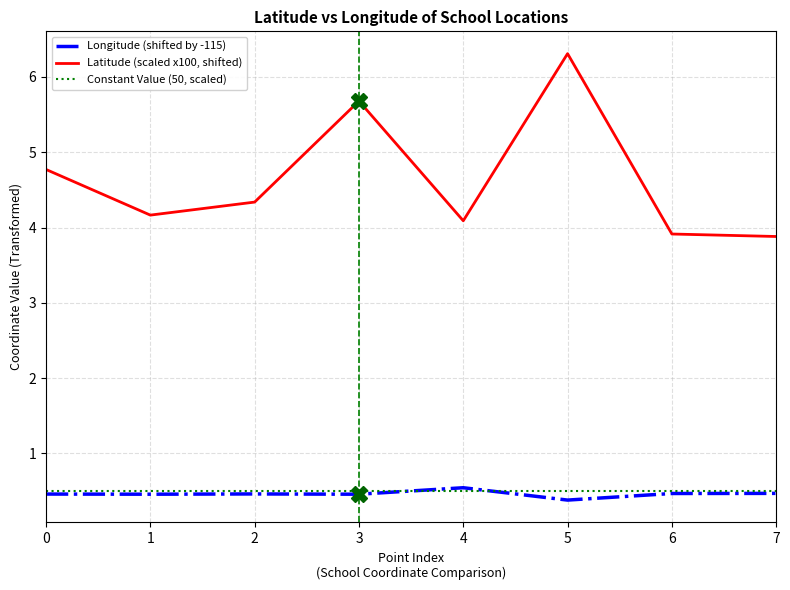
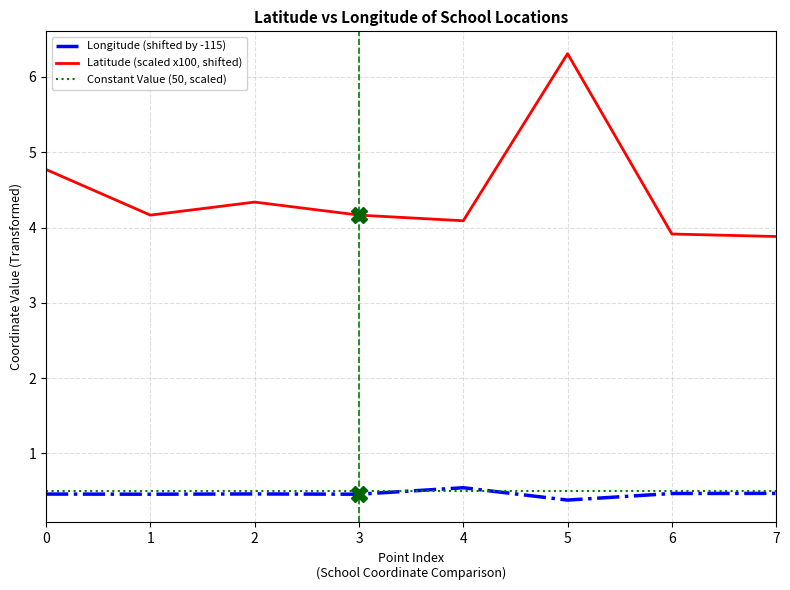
Latitude (scaled x100, shifted), 3: 5.7 -> 4.2
